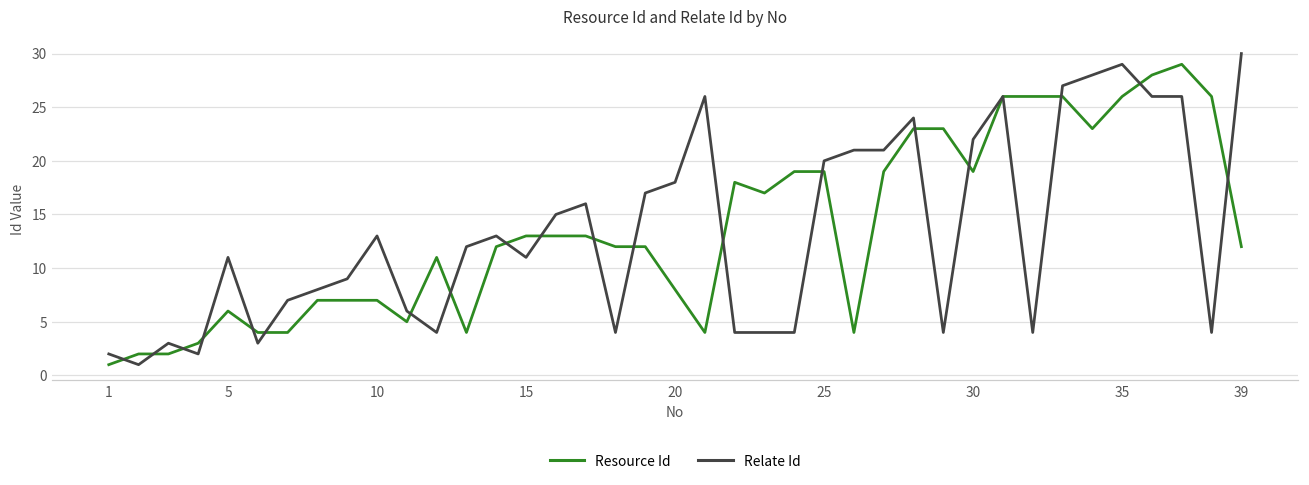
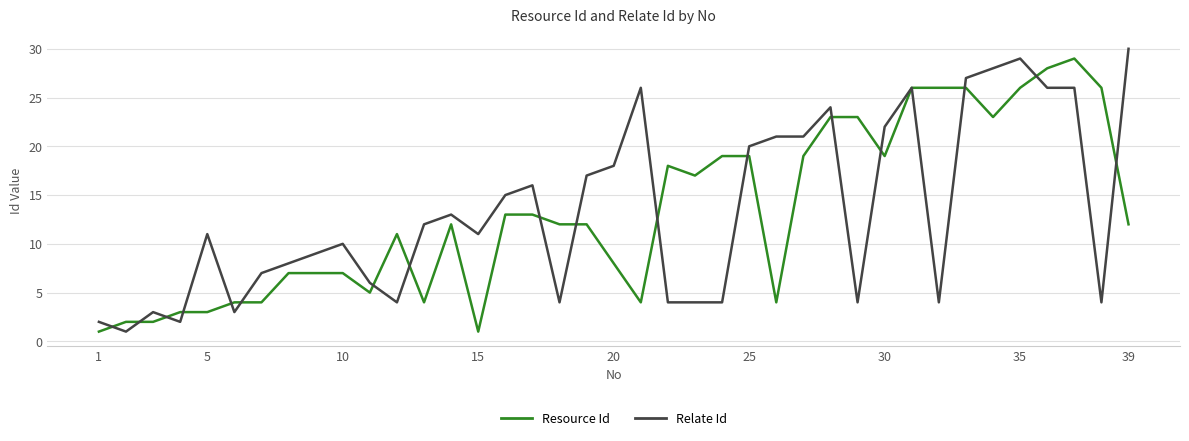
Resource Id, 5: 6 -> 3
Relate Id, 10: 13 -> 10
Resource Id, 15: 13 -> 1
